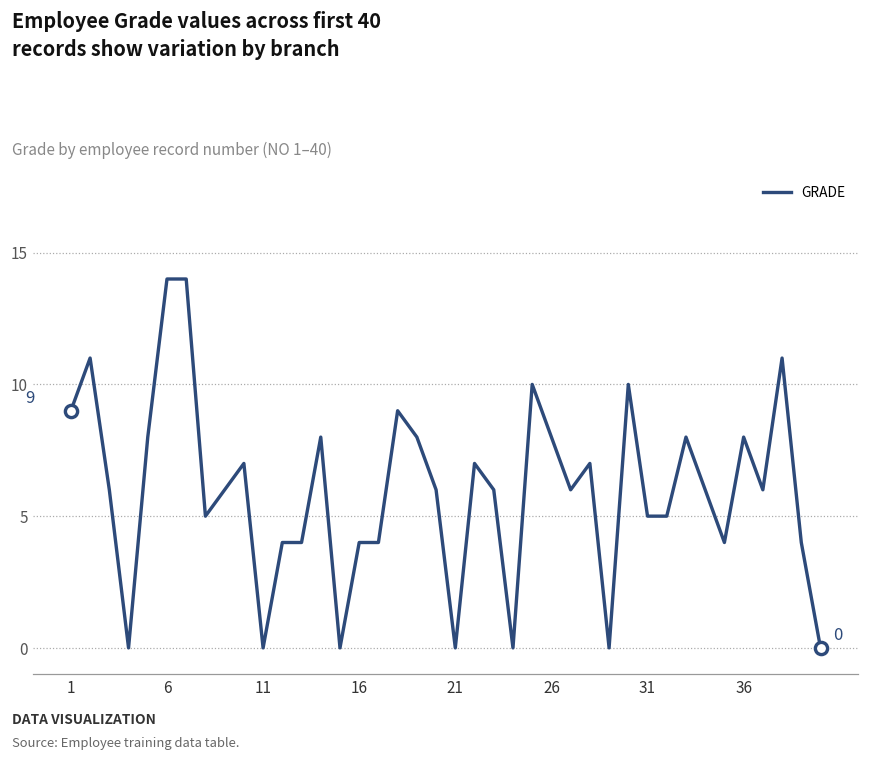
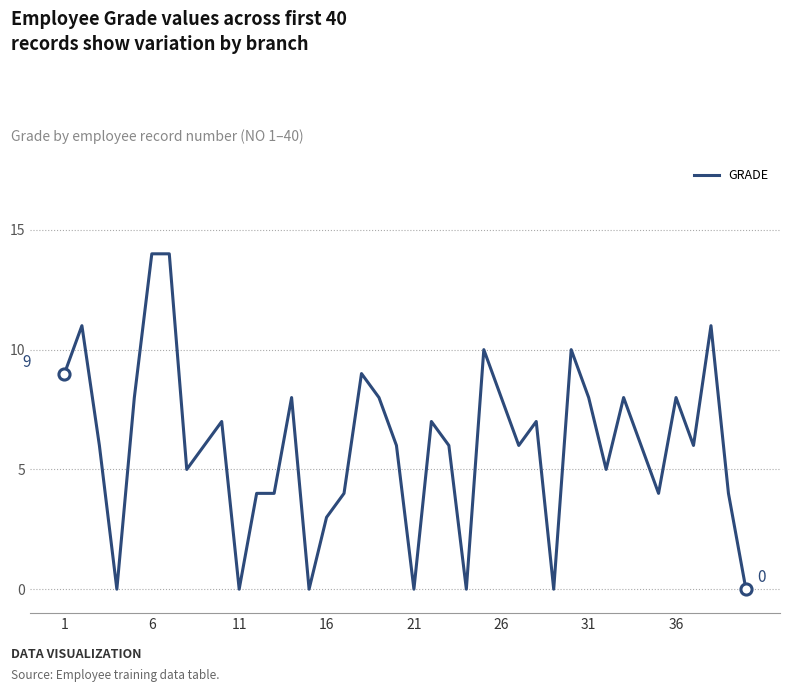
GRADE, 16: 4 -> 3
GRADE, 31: 5 -> 8
